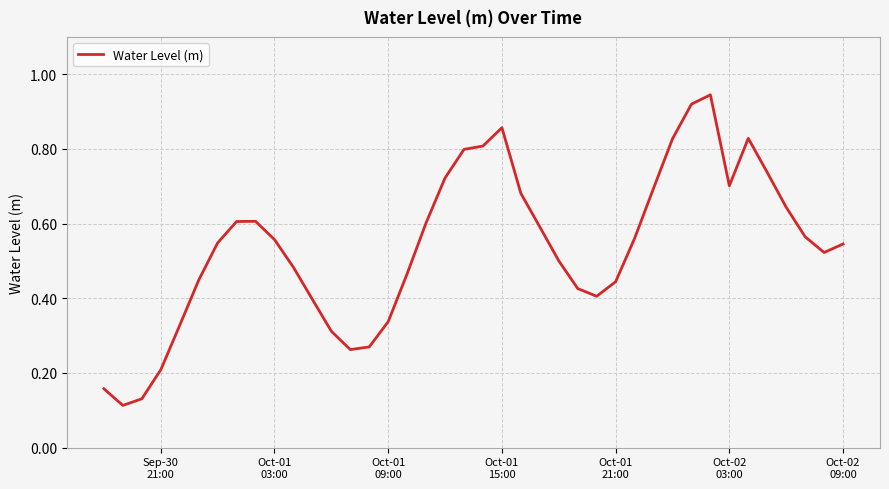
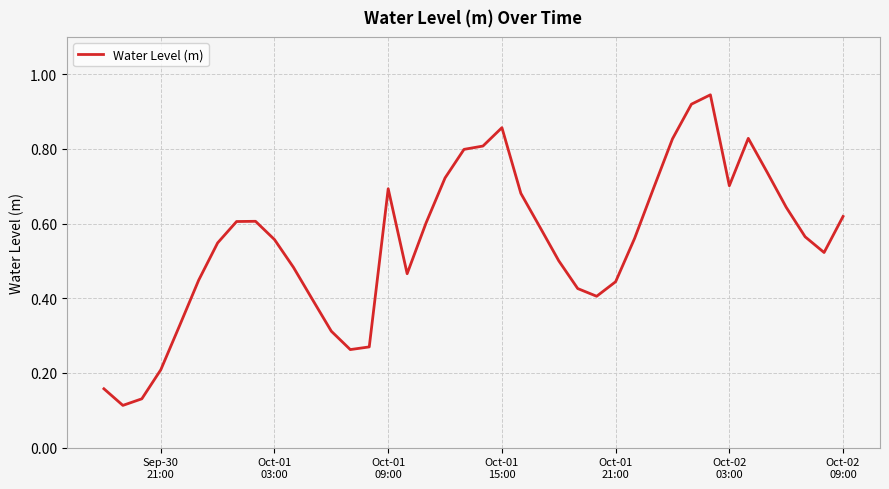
Oct-01 09:00: 0.34 -> 0.69
Oct-02 09:00: 0.55 -> 0.62
